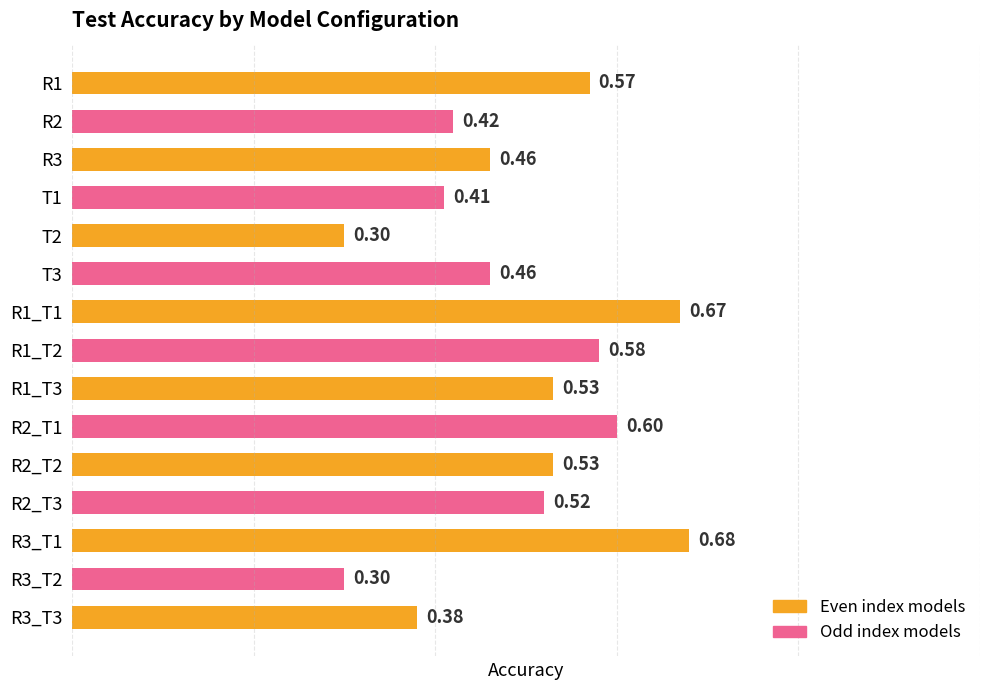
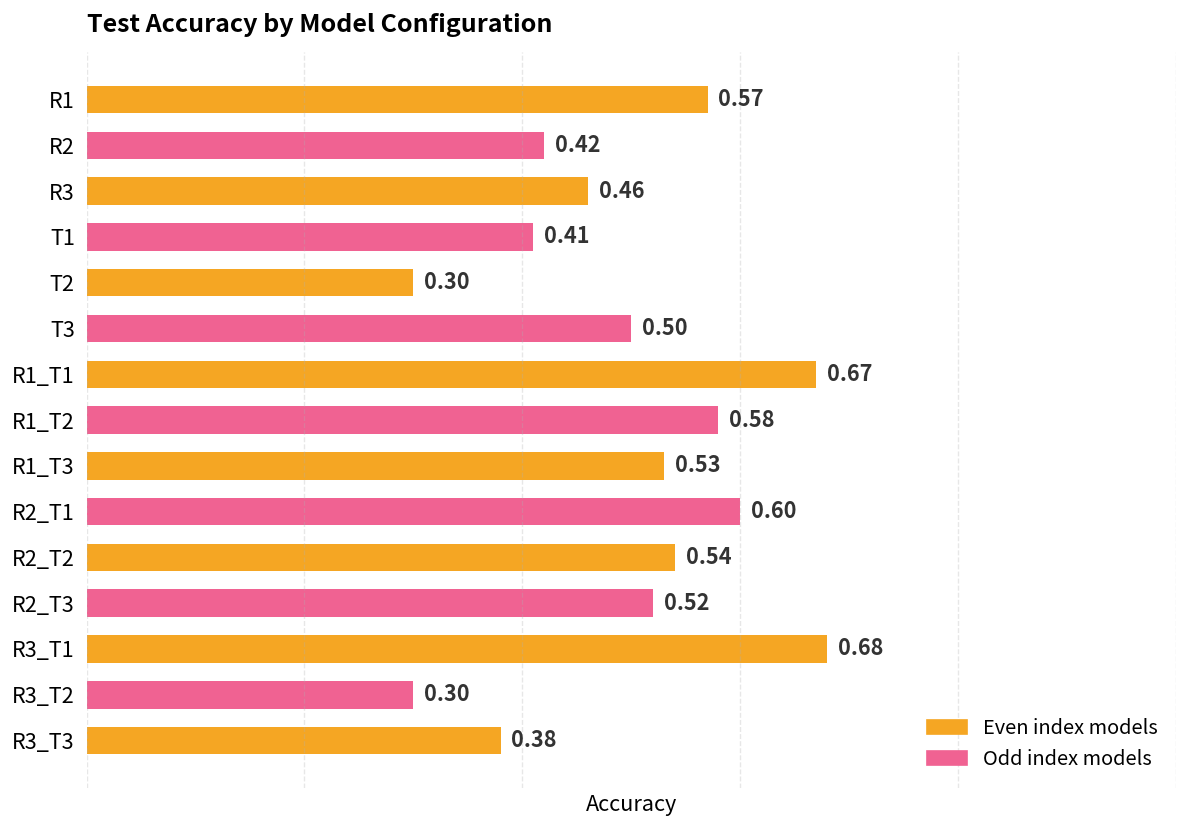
T3: 0.46 -> 0.50
R2_T2: 0.53 -> 0.54
